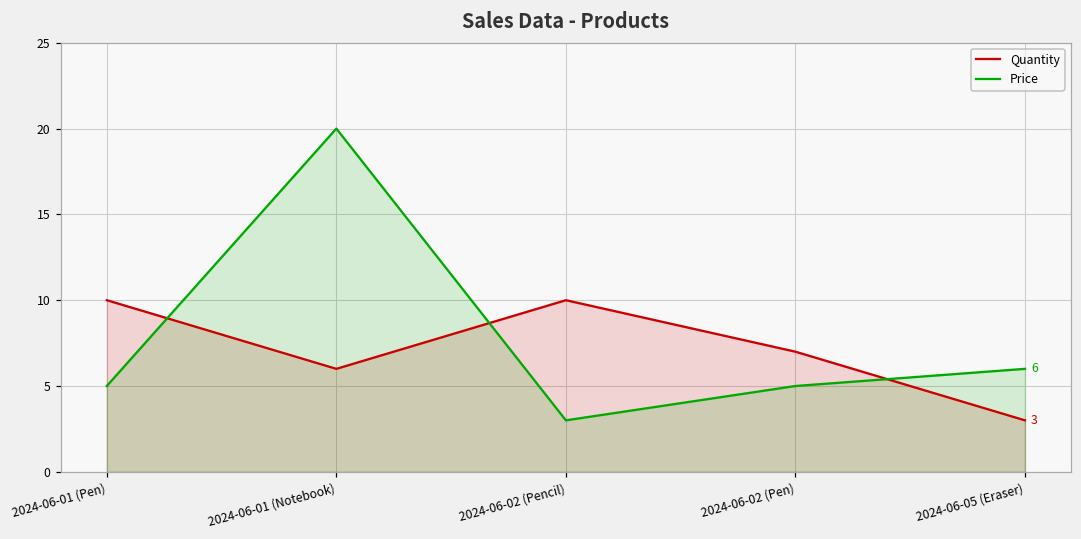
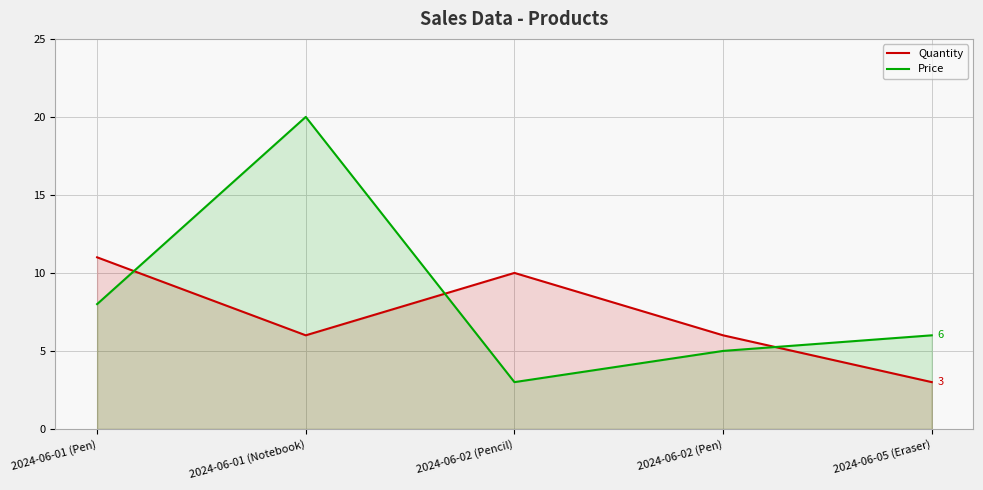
Quantity, 2024-06-01 (Pen): 10 -> 11
Price, 2024-06-01 (Pen): 5 -> 8
Quantity, 2024-06-02 (Pen): 7 -> 6
